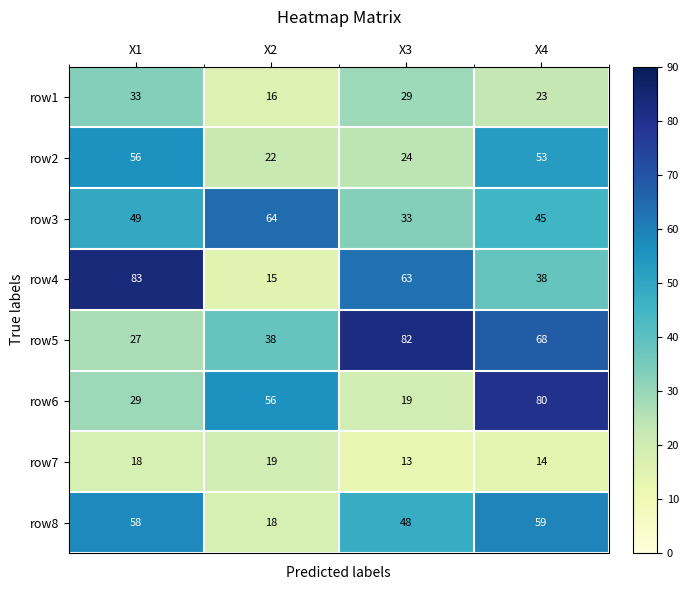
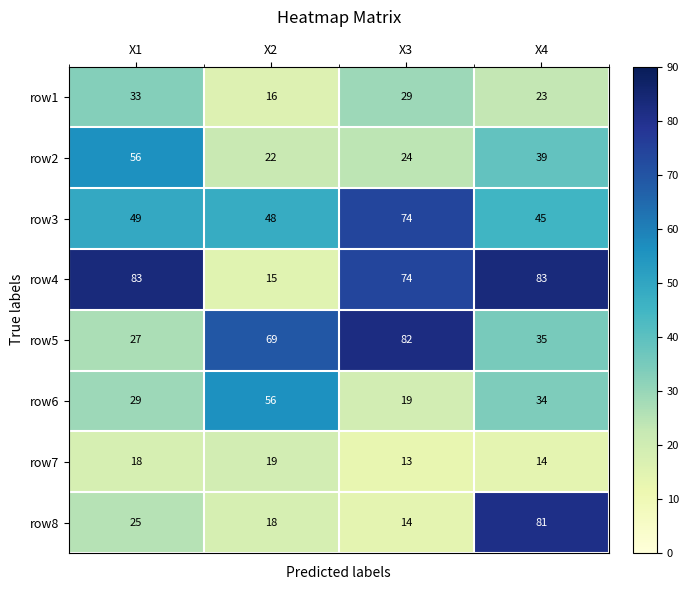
row2, X4: 53 -> 39
row3, X2: 64 -> 48
row3, X3: 33 -> 74
row4, X3: 63 -> 74
row4, X4: 38 -> 83
row5, X2: 38 -> 69
row5, X4: 68 -> 35
row6, X4: 80 -> 34
row8, X1: 58 -> 25
row8, X3: 48 -> 14
row8, X4: 59 -> 81
